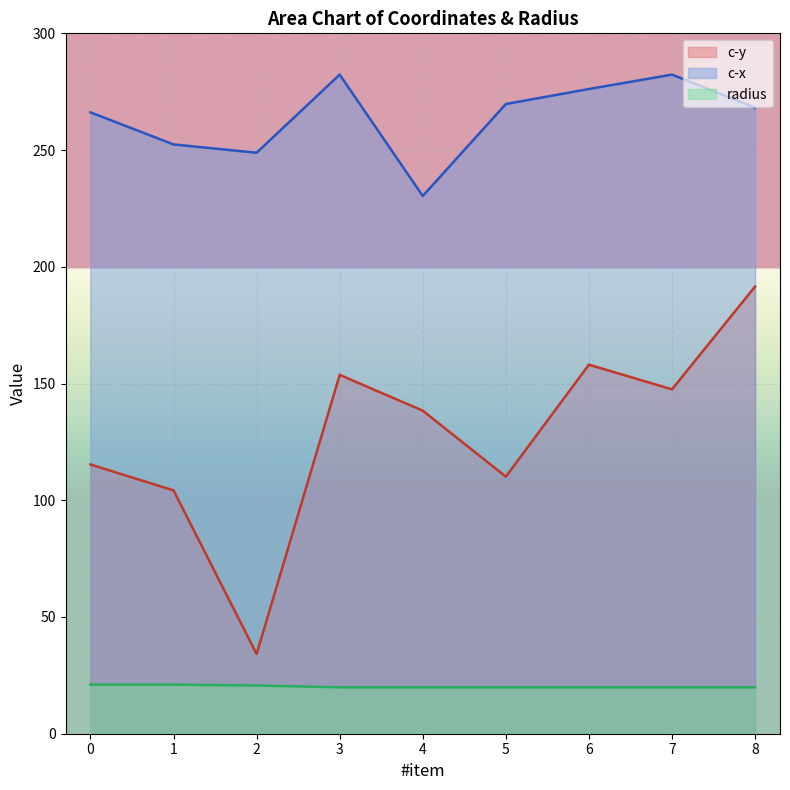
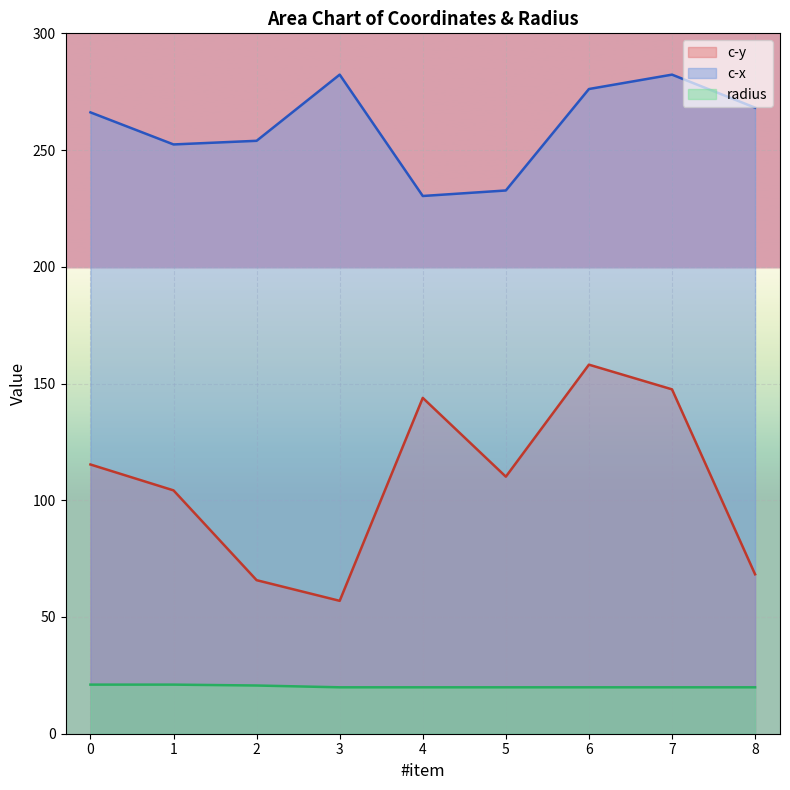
c-y, 2: 34 -> 66
c-x, 2: 249 -> 254
c-y, 3: 154 -> 57
c-y, 4: 138 -> 144
c-x, 5: 270 -> 233
c-y, 8: 192 -> 68
